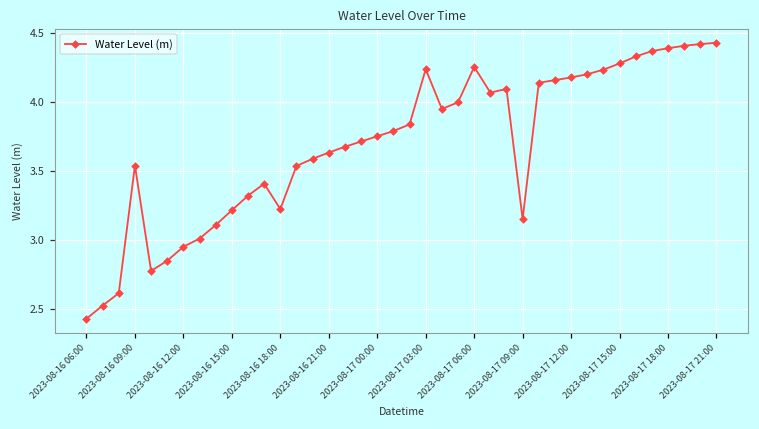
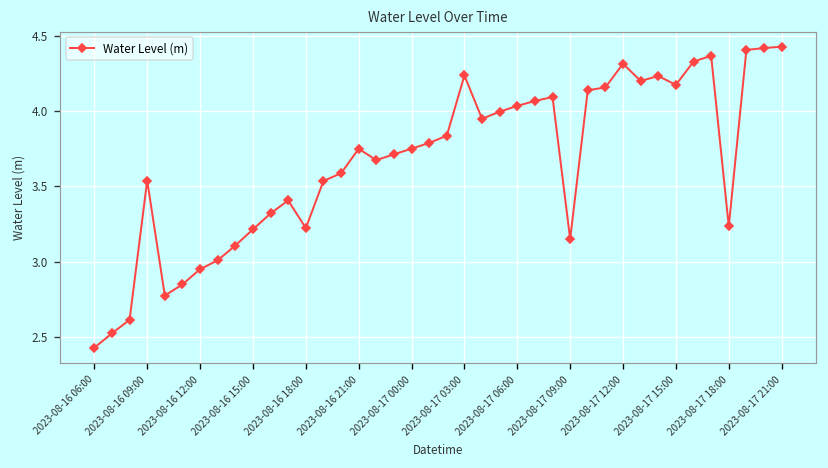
2023-08-16 21:00: 3.63 -> 3.75
2023-08-17 06:00: 4.25 -> 4.03
2023-08-17 12:00: 4.18 -> 4.31
2023-08-17 15:00: 4.28 -> 4.17
2023-08-17 18:00: 4.39 -> 3.24
